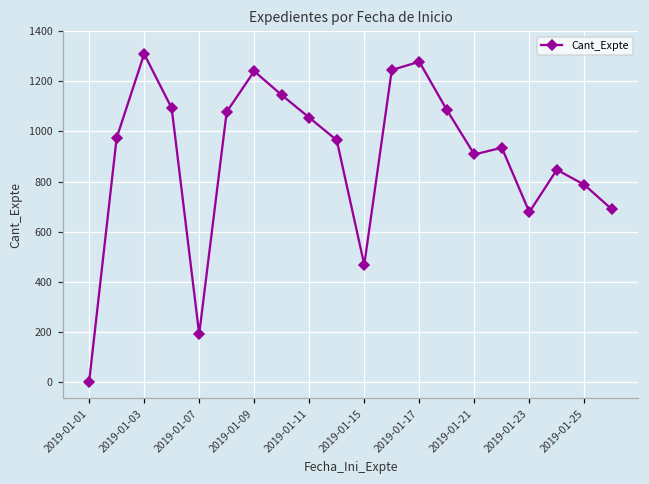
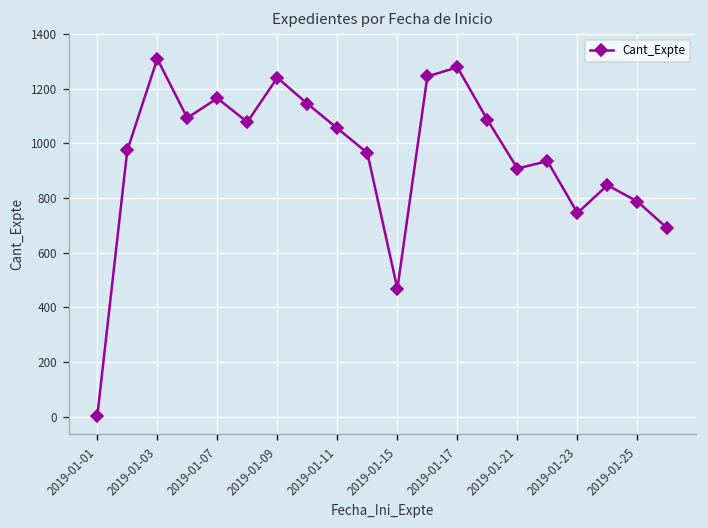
2019-01-07: 190 -> 1170
2019-01-23: 680 -> 750
